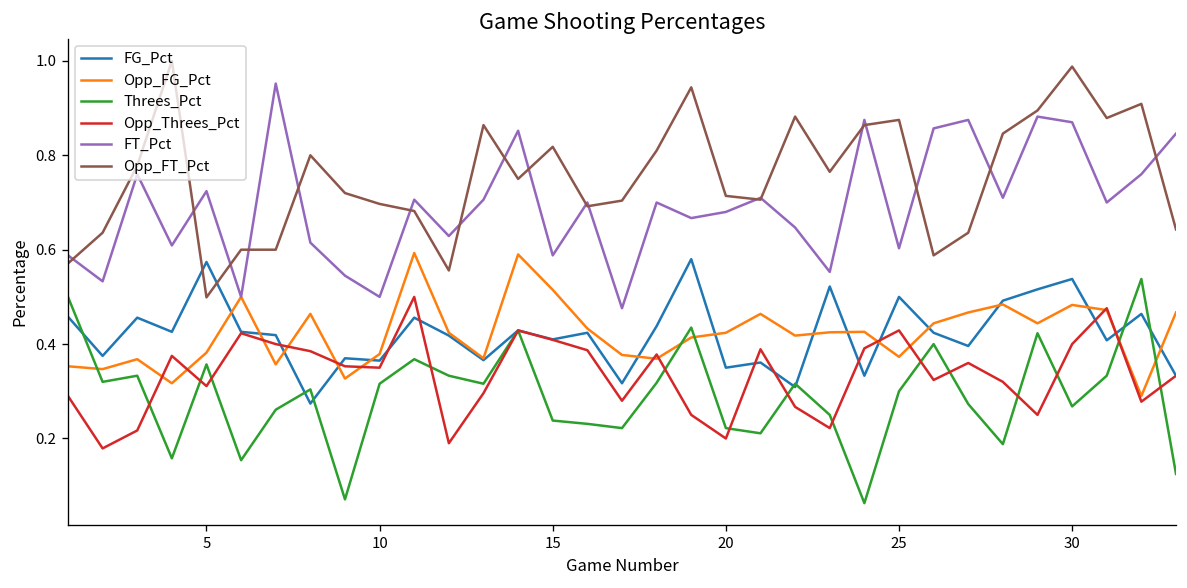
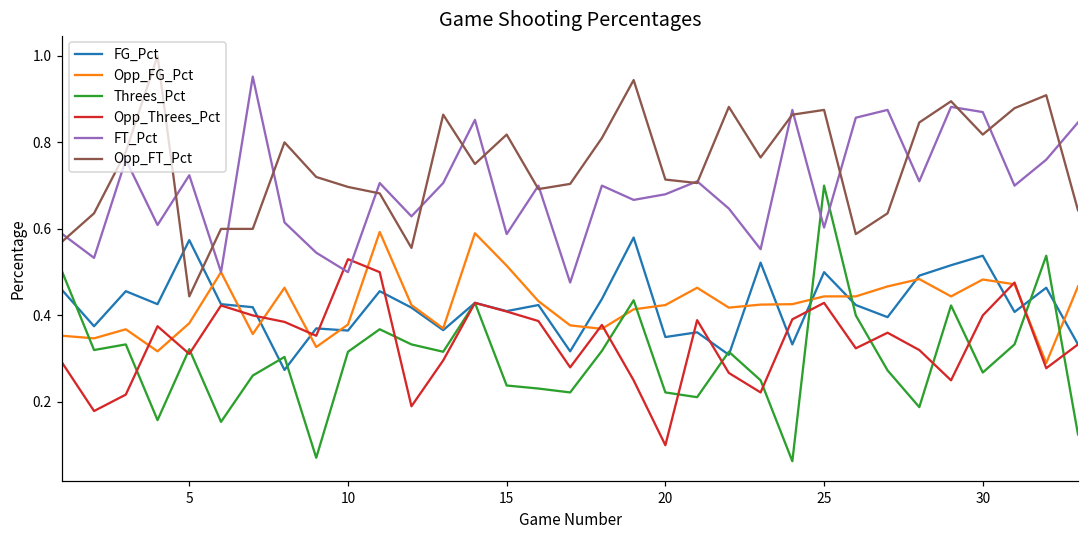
Threes_Pct, 5: 0.36 -> 0.32
Opp_FT_Pct, 5: 0.50 -> 0.44
Opp_Threes_Pct, 10: 0.35 -> 0.53
Opp_Threes_Pct, 20: 0.2 -> 0.1
Opp_FG_Pct, 25: 0.37 -> 0.44
Threes_Pct, 25: 0.3 -> 0.7
Opp_FT_Pct, 30: 0.99 -> 0.82
